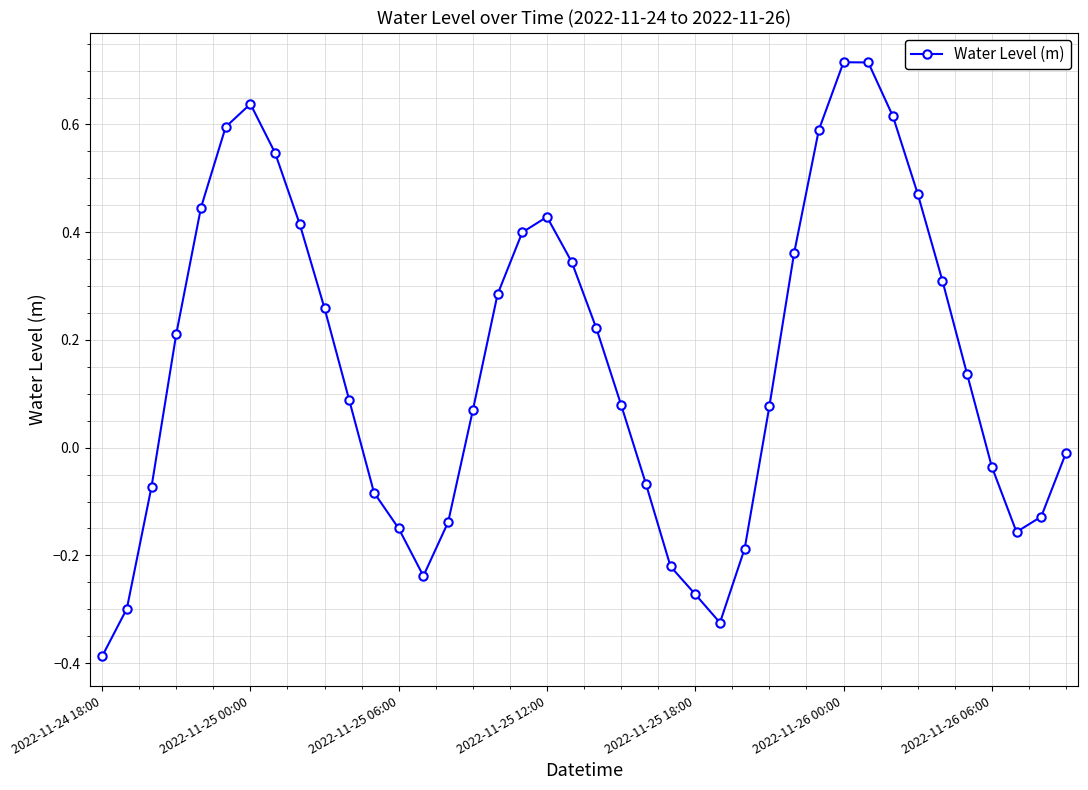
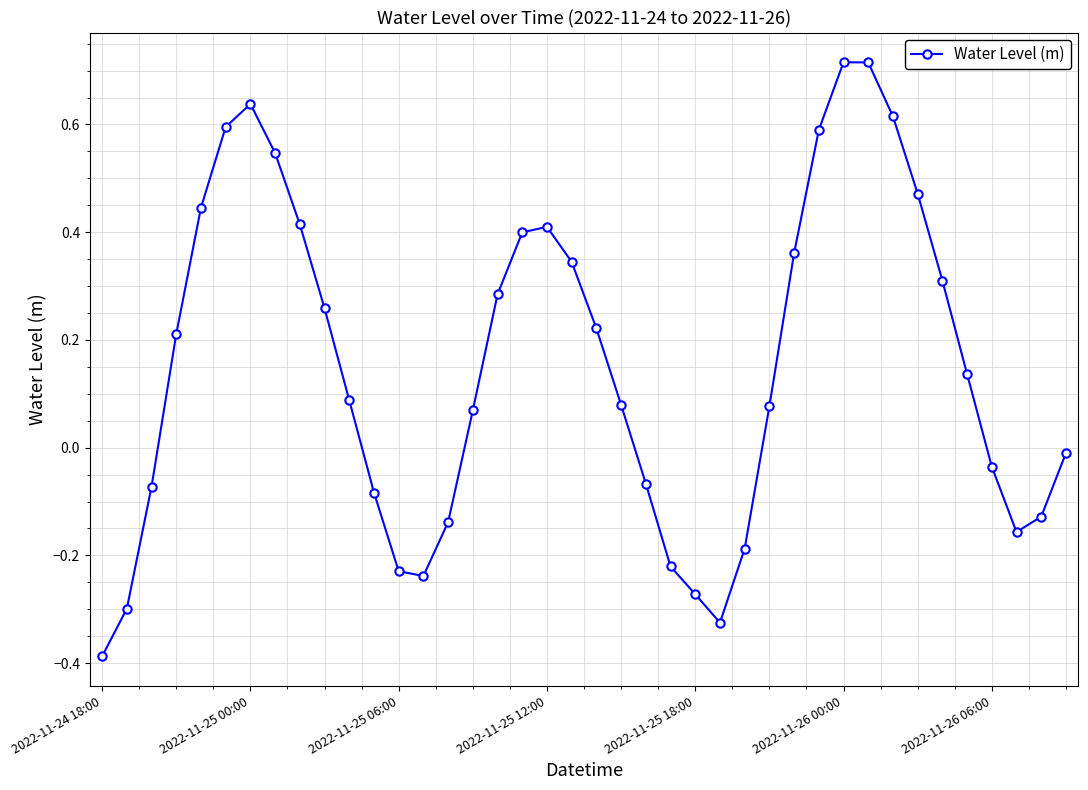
2022-11-25 06:00: -0.15 -> -0.23
2022-11-25 12:00: 0.43 -> 0.41
